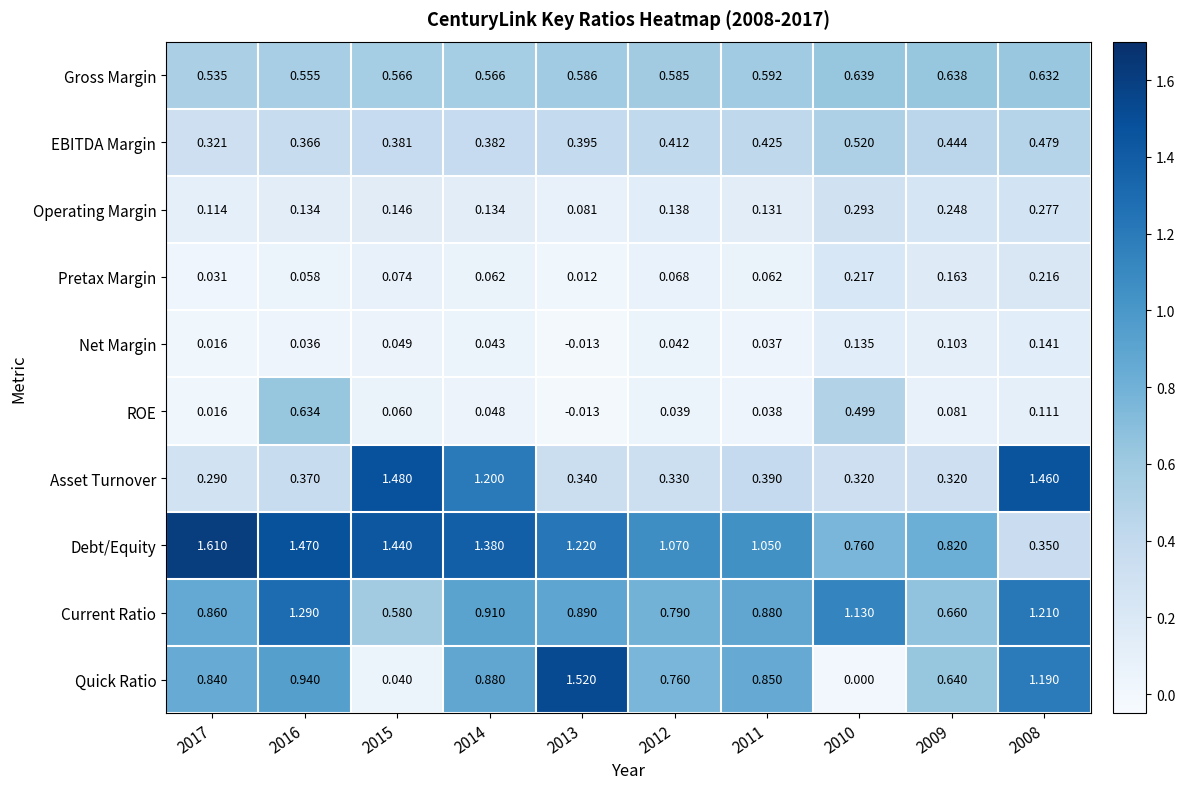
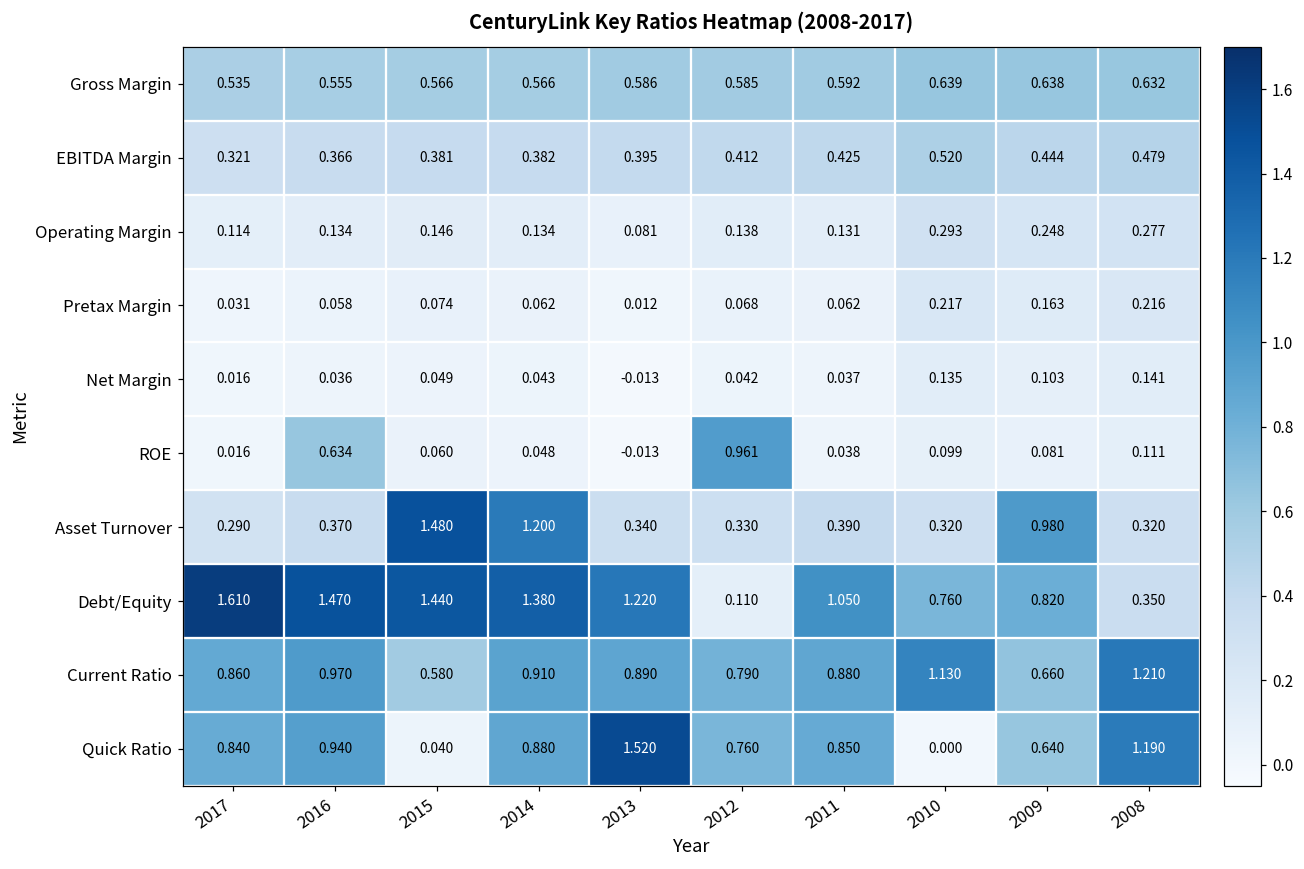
ROE, 2012: 0.039 -> 0.961
ROE, 2010: 0.499 -> 0.099
Asset Turnover, 2009: 0.320 -> 0.980
Asset Turnover, 2008: 1.460 -> 0.320
Debt/Equity, 2012: 1.070 -> 0.110
Current Ratio, 2016: 1.290 -> 0.970
